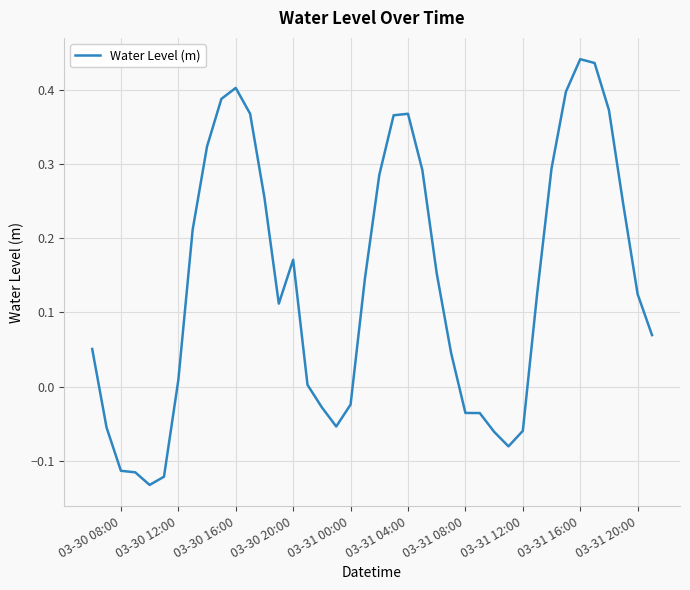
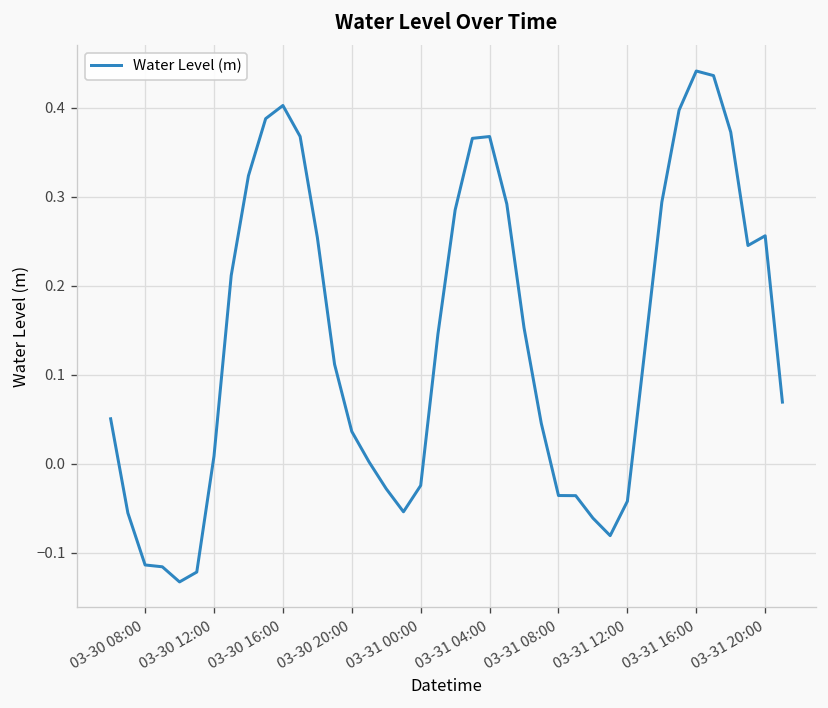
03-30 20:00: 0.17 -> 0.04
03-31 12:00: -0.06 -> -0.04
03-31 20:00: 0.12 -> 0.26
